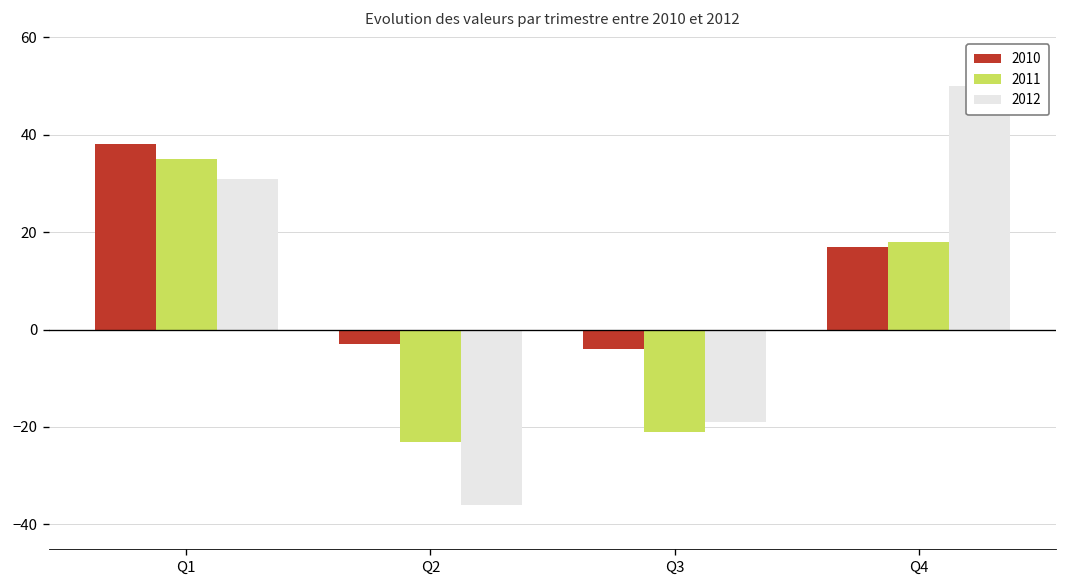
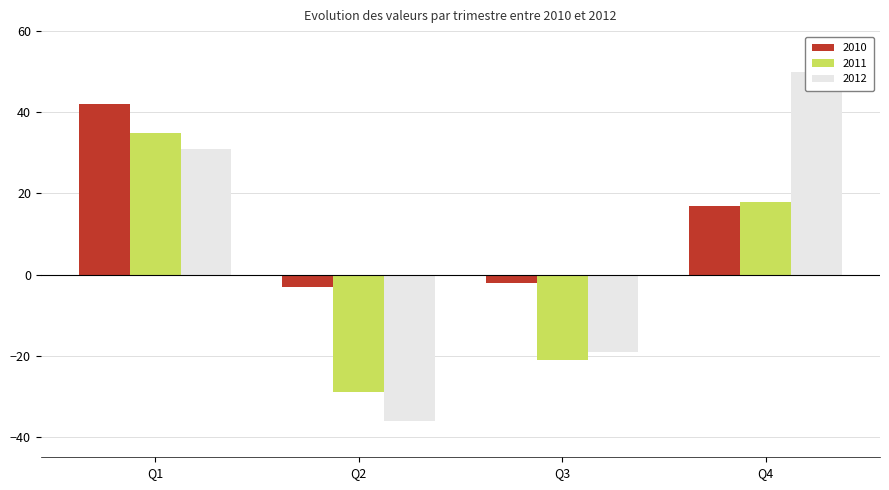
2010, Q1: 38 -> 42
2011, Q2: -23 -> -29
2010, Q3: -4 -> -2
